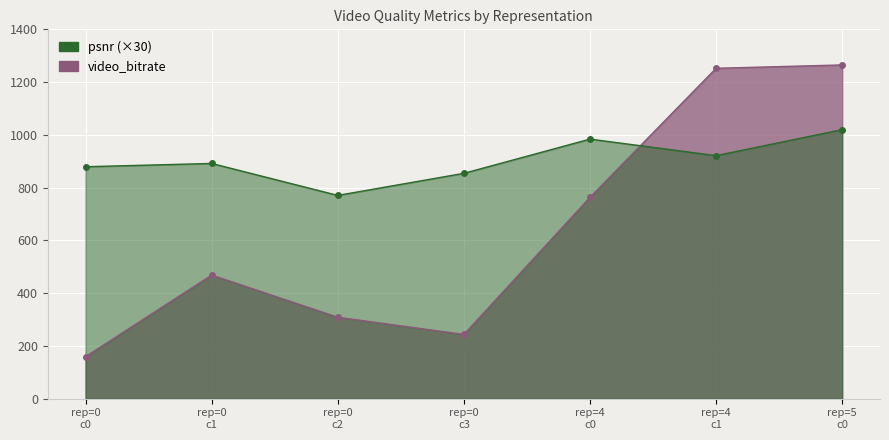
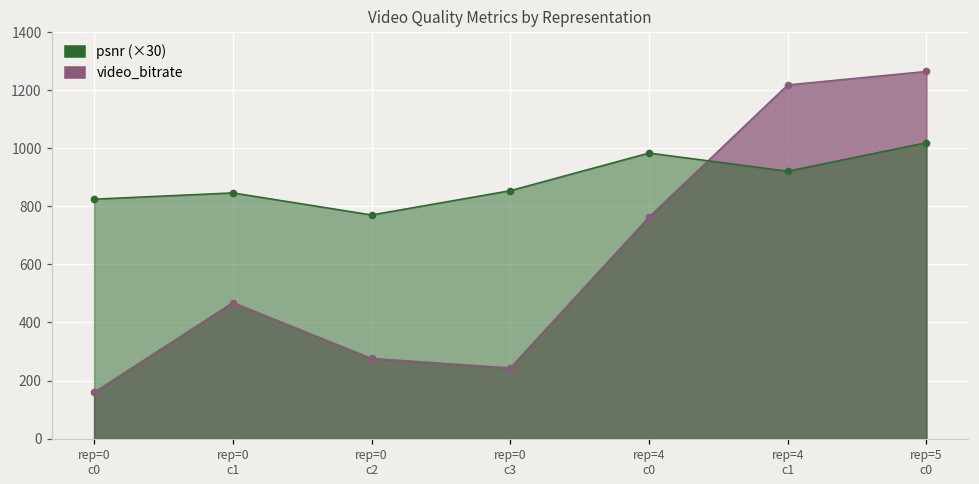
psnr (×30), rep=0 c0: 880 -> 820
psnr (×30), rep=0 c1: 890 -> 850
video_bitrate, rep=0 c2: 310 -> 280
video_bitrate, rep=4 c1: 1250 -> 1220
